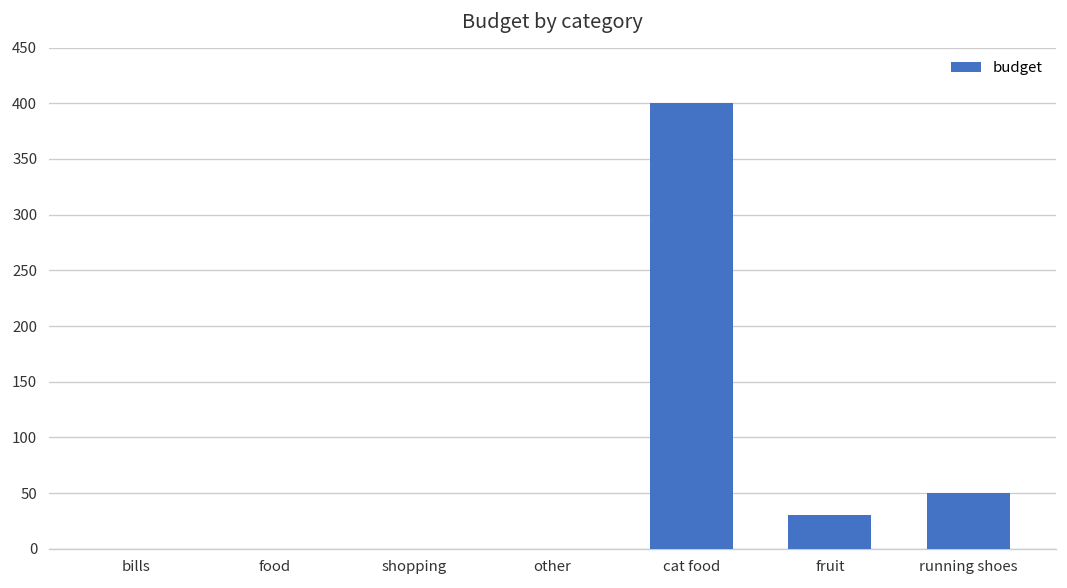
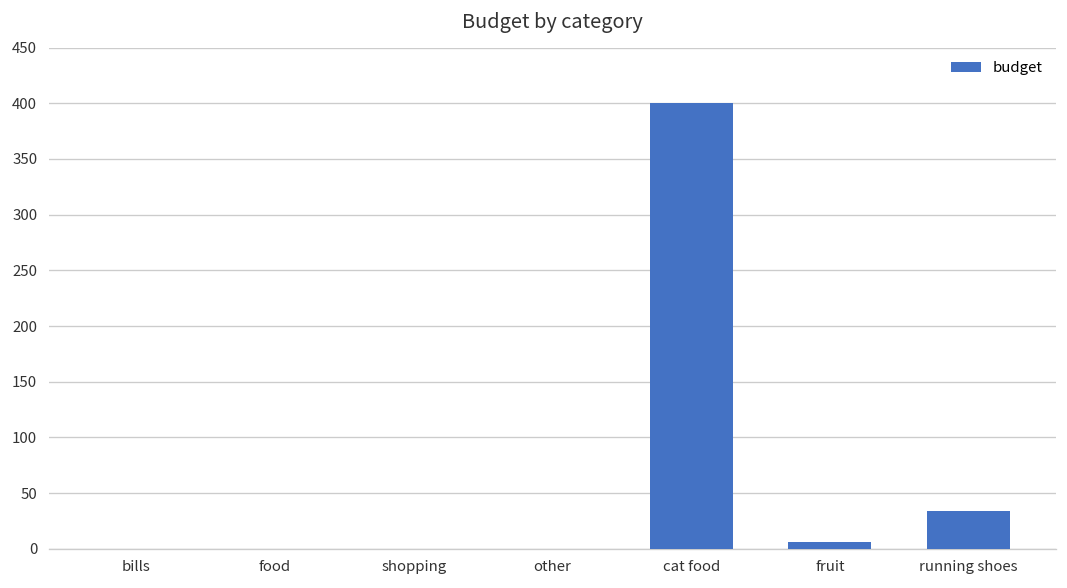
fruit: 30 -> 10
running shoes: 50 -> 30
